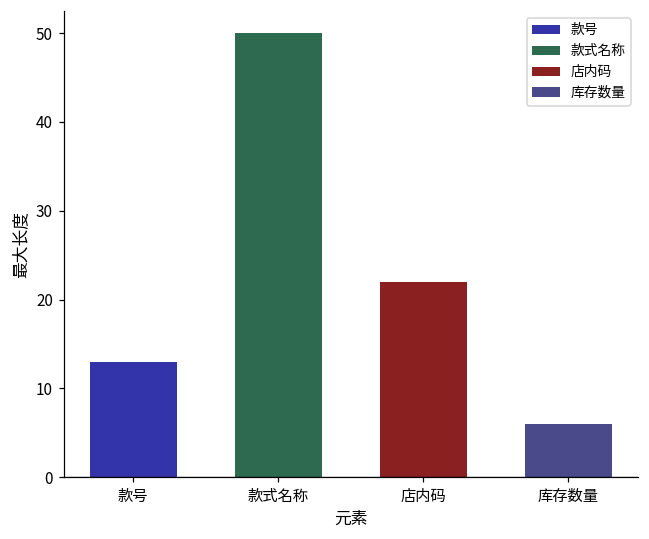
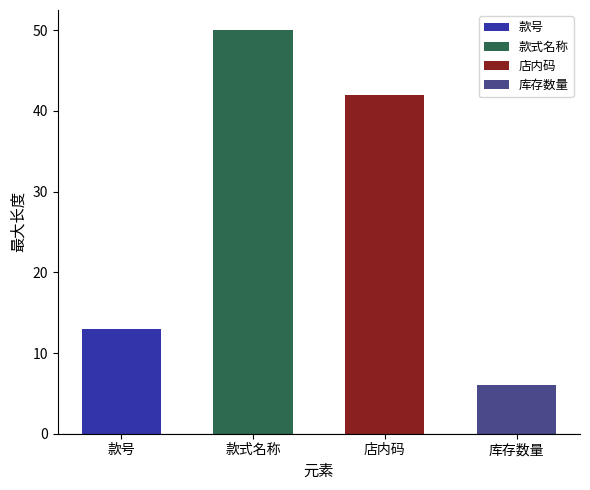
店内码: 22 -> 42
